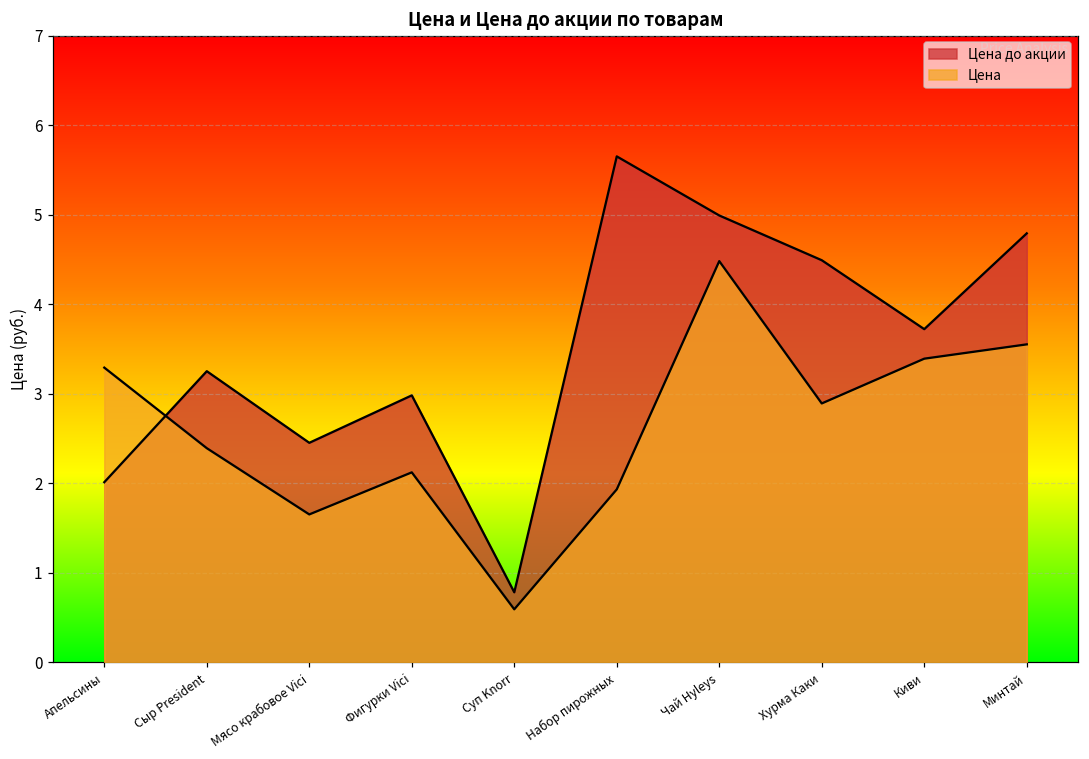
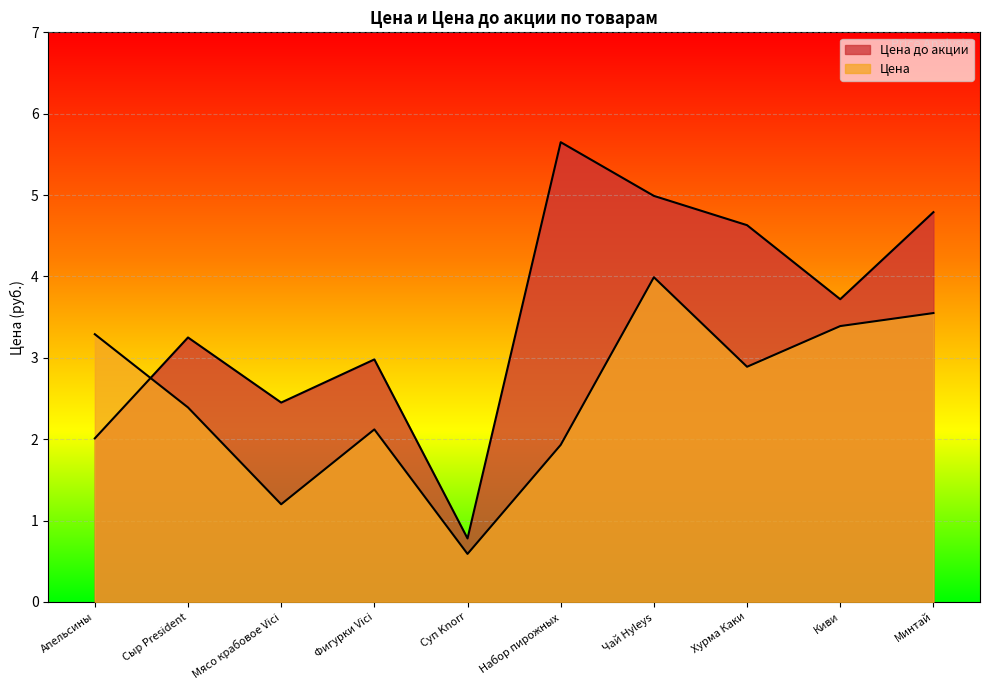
Цена, Мясо крабовое Vici: 1.7 -> 1.2
Цена, Чай Hyleys: 4.5 -> 4.0
Цена до акции, Хурма Каки: 4.5 -> 4.6
